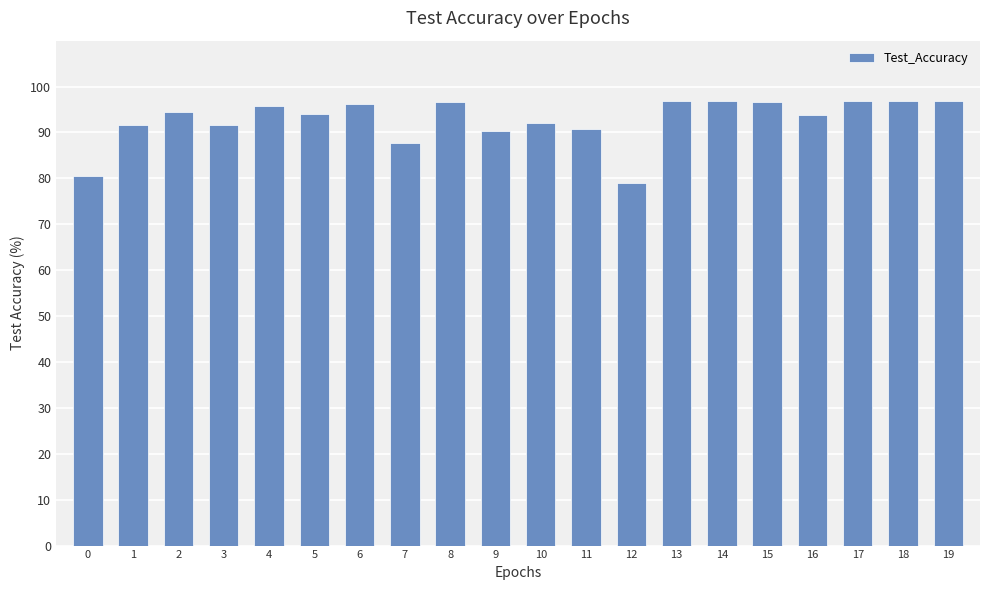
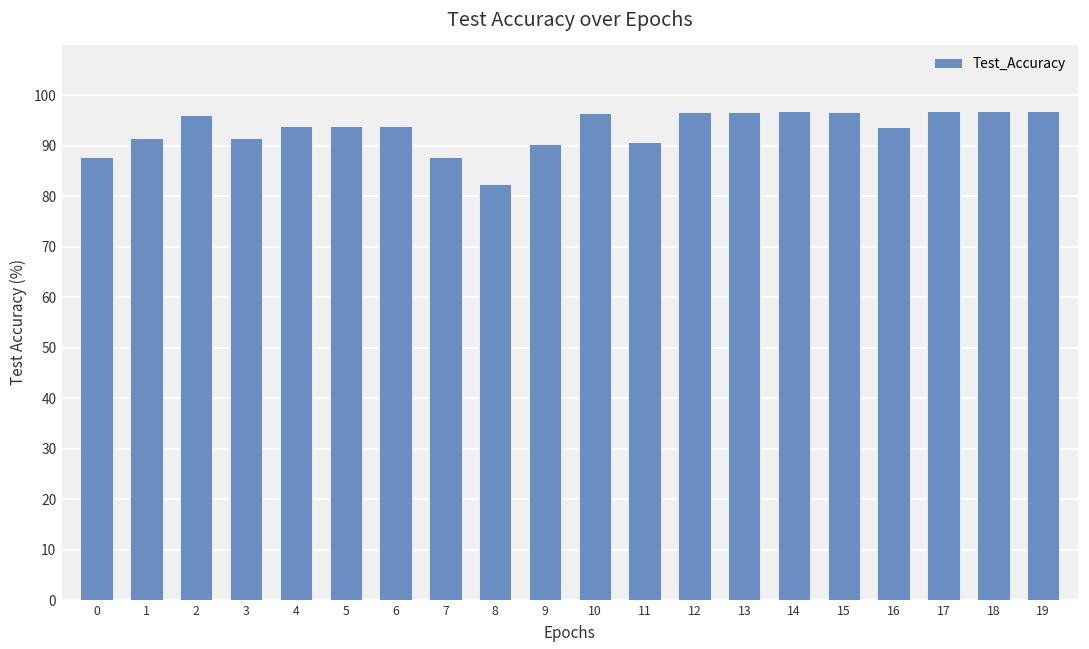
0: 81 -> 88
2: 94 -> 96
4: 96 -> 94
6: 96 -> 94
8: 97 -> 83
10: 92 -> 96
12: 79 -> 97
